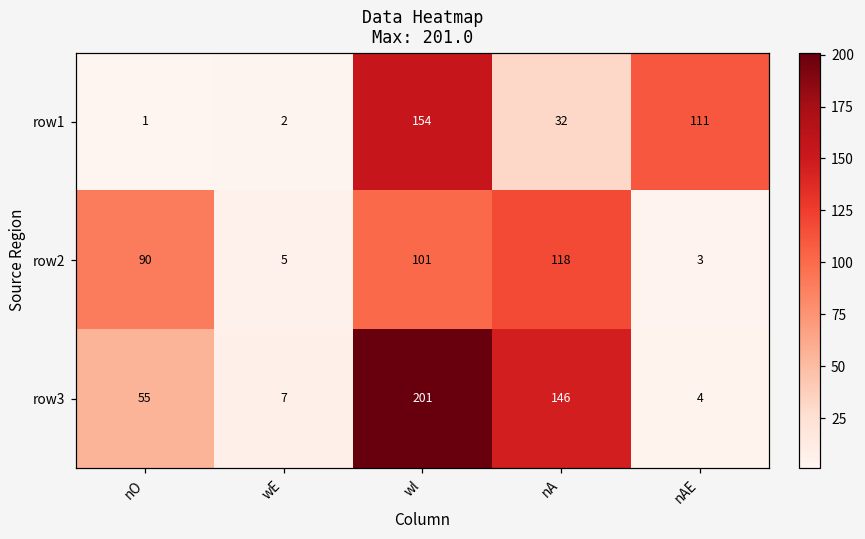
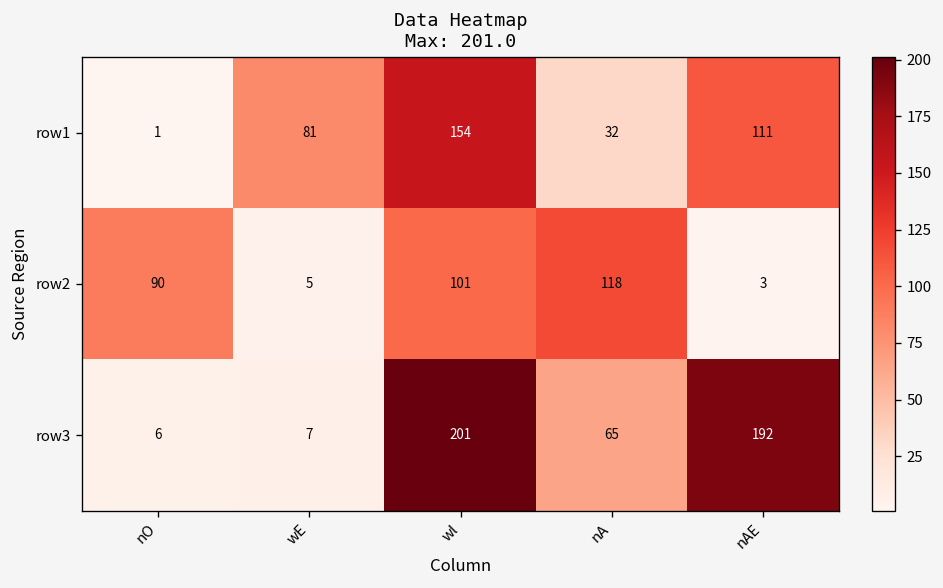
row1, wE: 2 -> 81
row3, nO: 55 -> 6
row3, nA: 146 -> 65
row3, nAE: 4 -> 192
